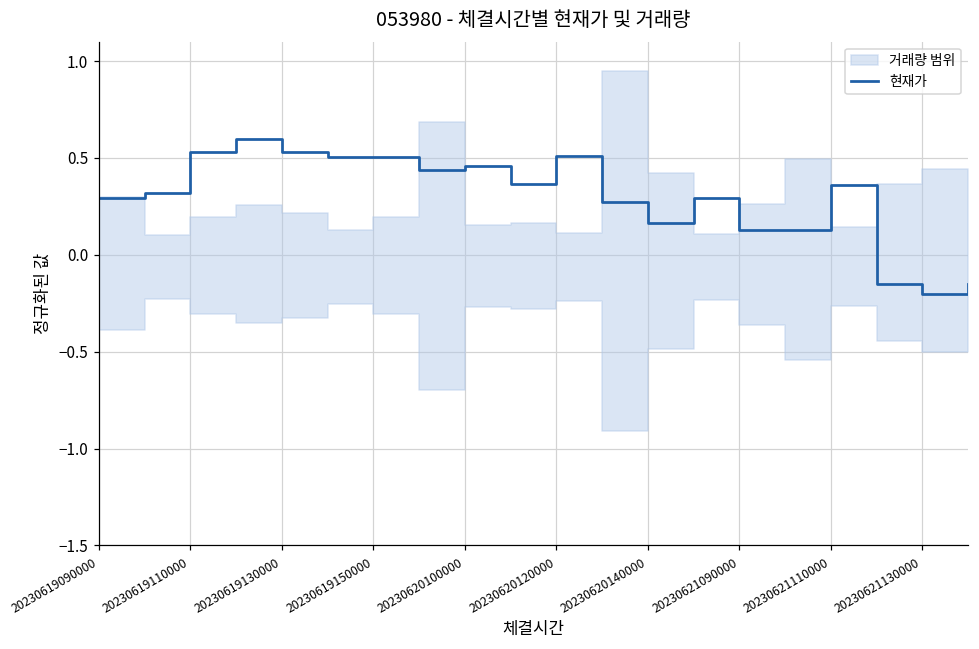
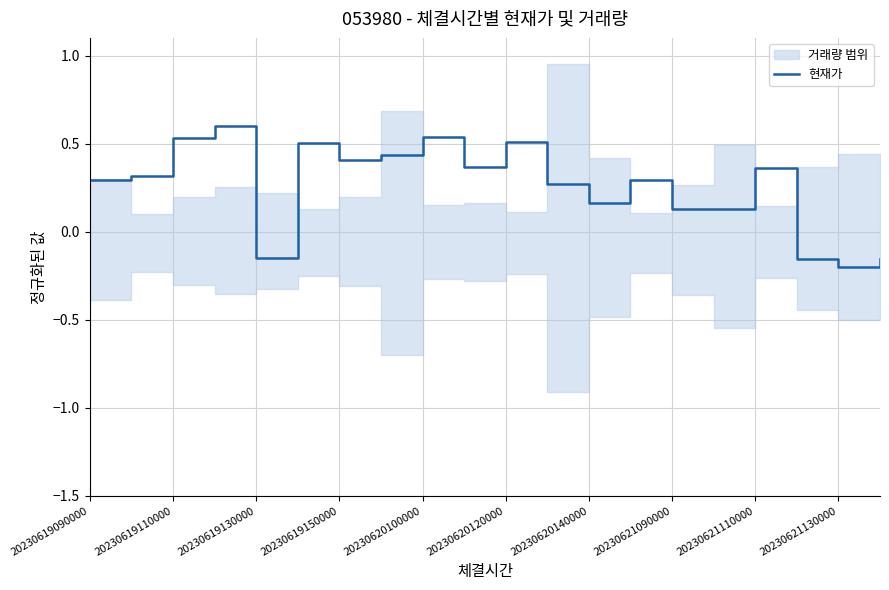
현재가, 20230619130000: 0.53 -> -0.15
현재가, 20230619150000: 0.51 -> 0.41
현재가, 20230620100000: 0.46 -> 0.54
